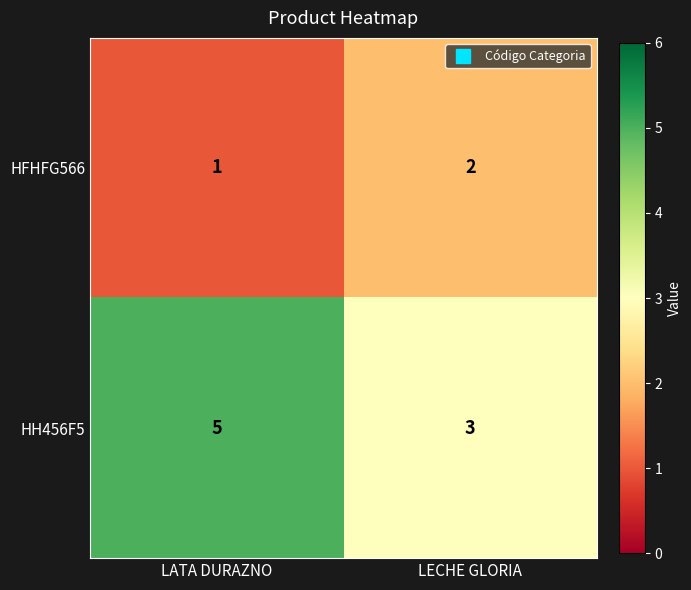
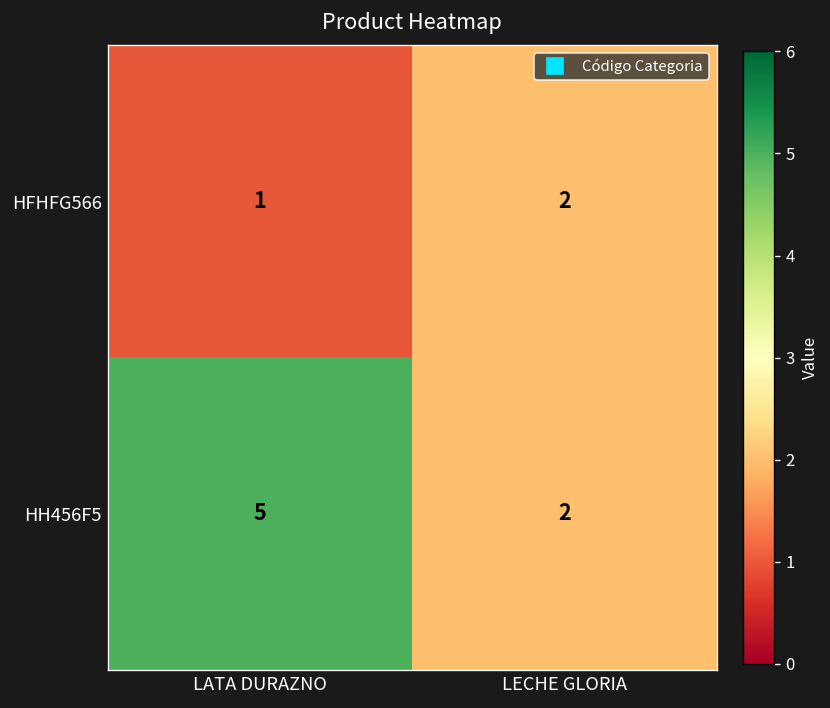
HH456F5, LECHE GLORIA: 3 -> 2
